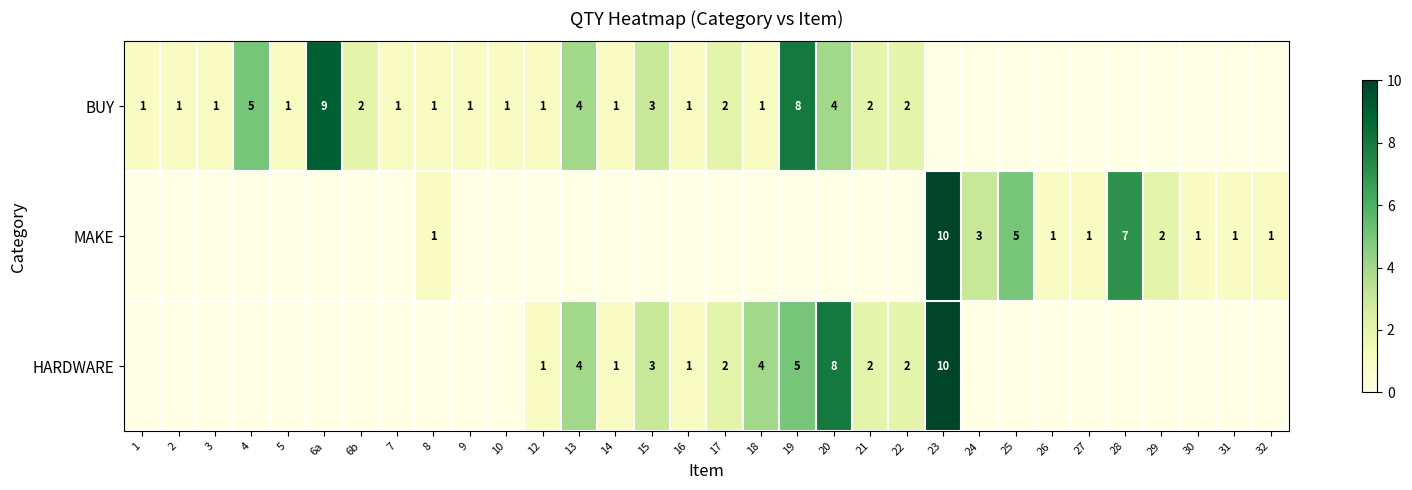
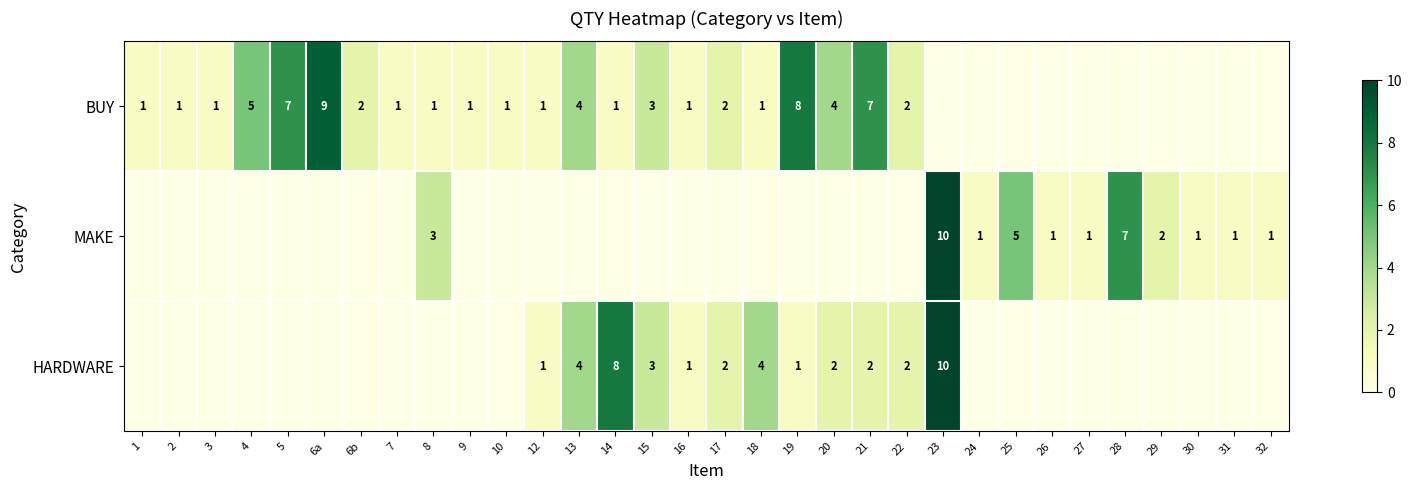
BUY, 5: 1 -> 7
BUY, 21: 2 -> 7
MAKE, 8: 1 -> 3
MAKE, 24: 3 -> 1
HARDWARE, 14: 1 -> 8
HARDWARE, 19: 5 -> 1
HARDWARE, 20: 8 -> 2
